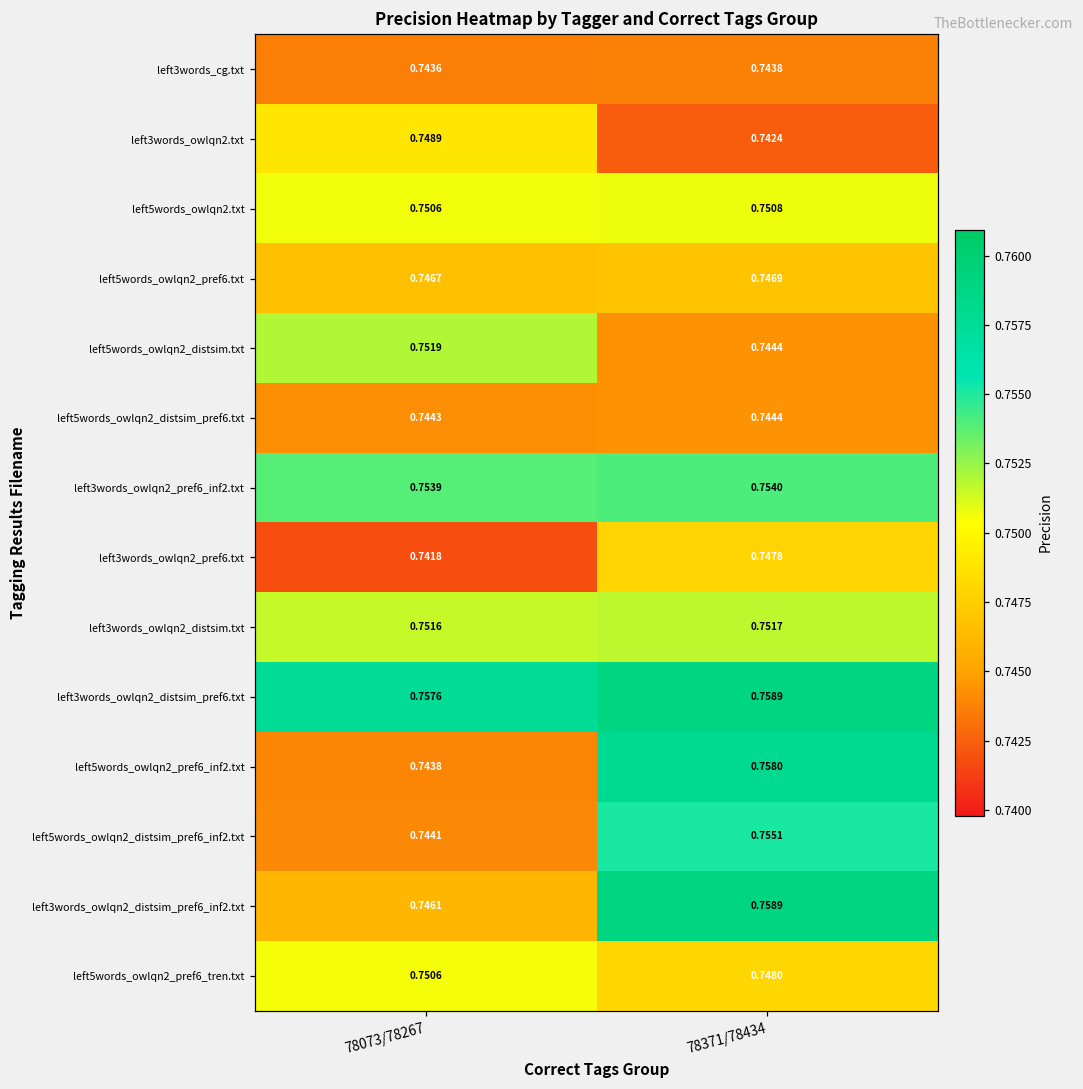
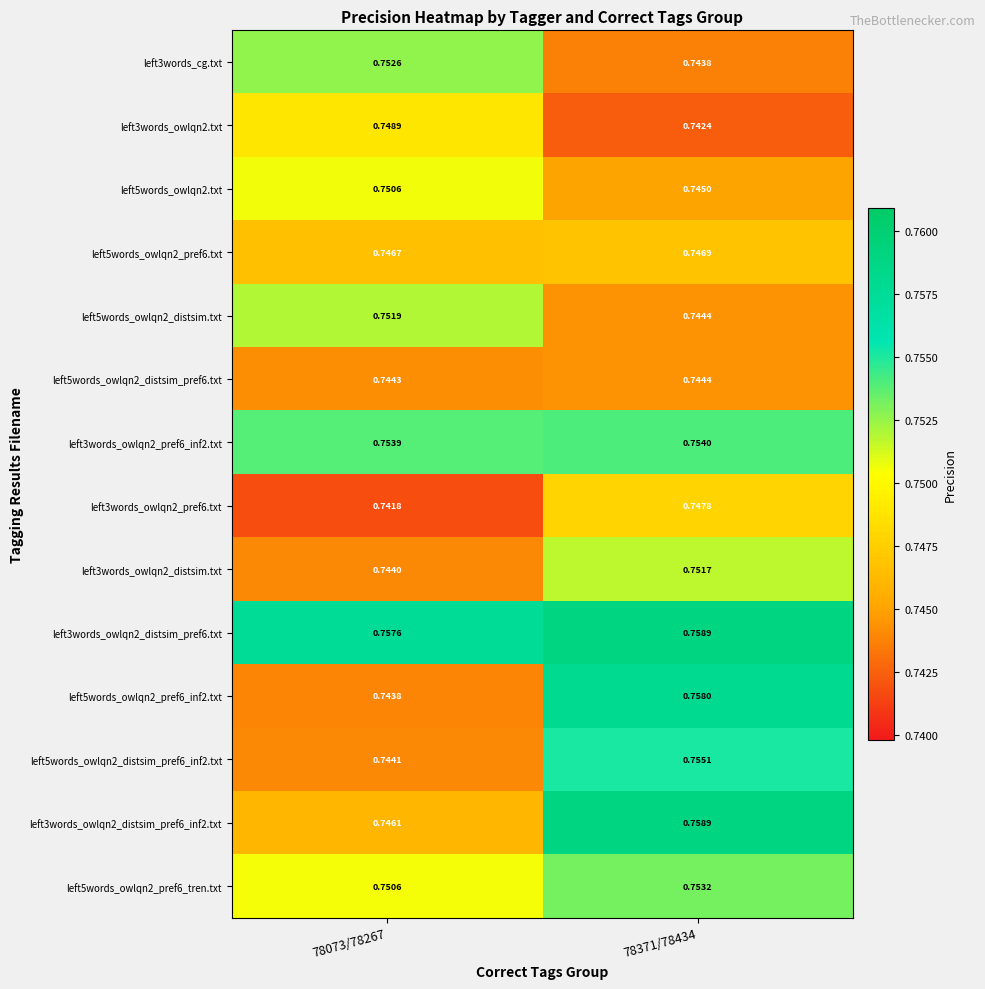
left3words_cg.txt, 78073/78267: 0.7436 -> 0.7526
left5words_owlqn2.txt, 78371/78434: 0.7508 -> 0.7450
left3words_owlqn2_distsim.txt, 78073/78267: 0.7516 -> 0.7440
left5words_owlqn2_pref6_tren.txt, 78371/78434: 0.7480 -> 0.7532
